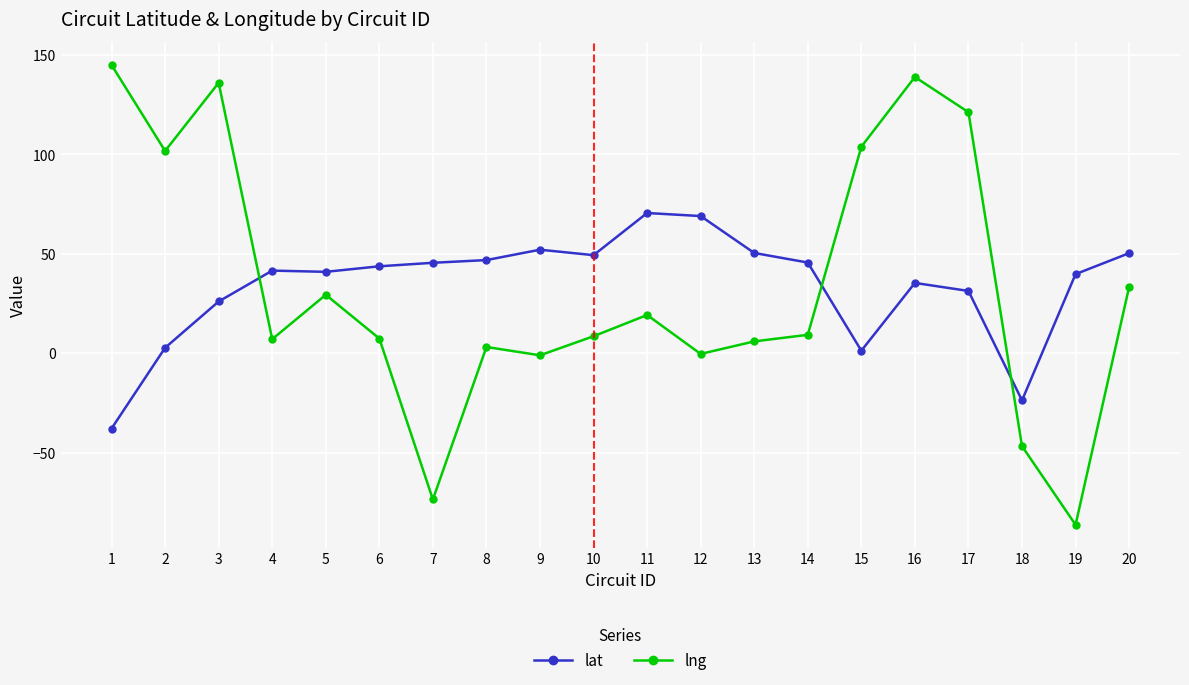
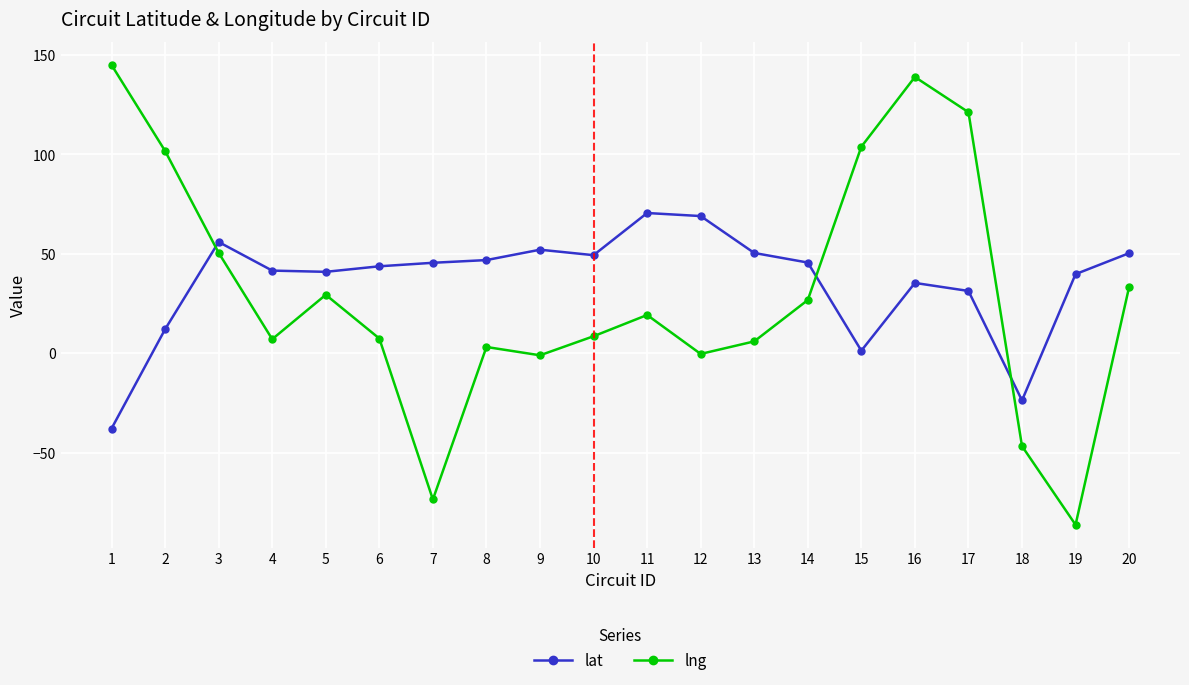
lat, 2: 3 -> 12
lat, 3: 26 -> 56
lng, 3: 136 -> 51
lng, 14: 9 -> 27
